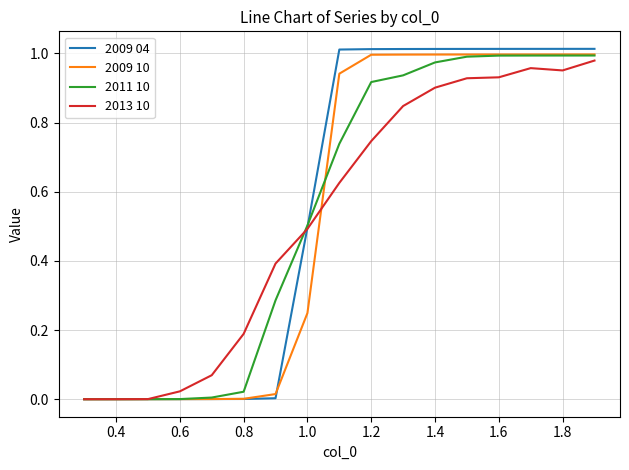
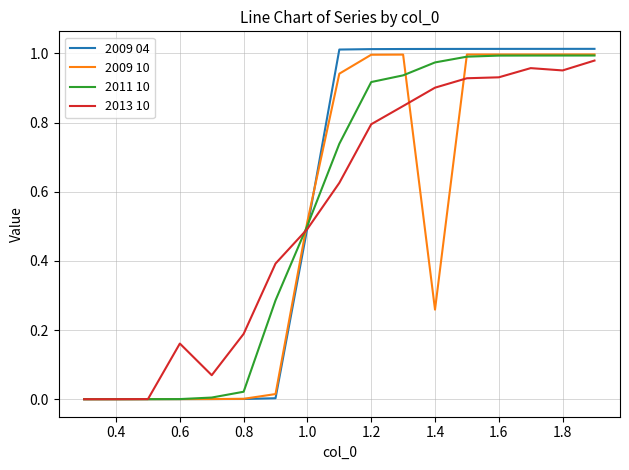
2013 10, 0.6: 0.02 -> 0.16
2009 10, 1.0: 0.25 -> 0.51
2013 10, 1.2: 0.75 -> 0.80
2009 10, 1.4: 1.00 -> 0.26
